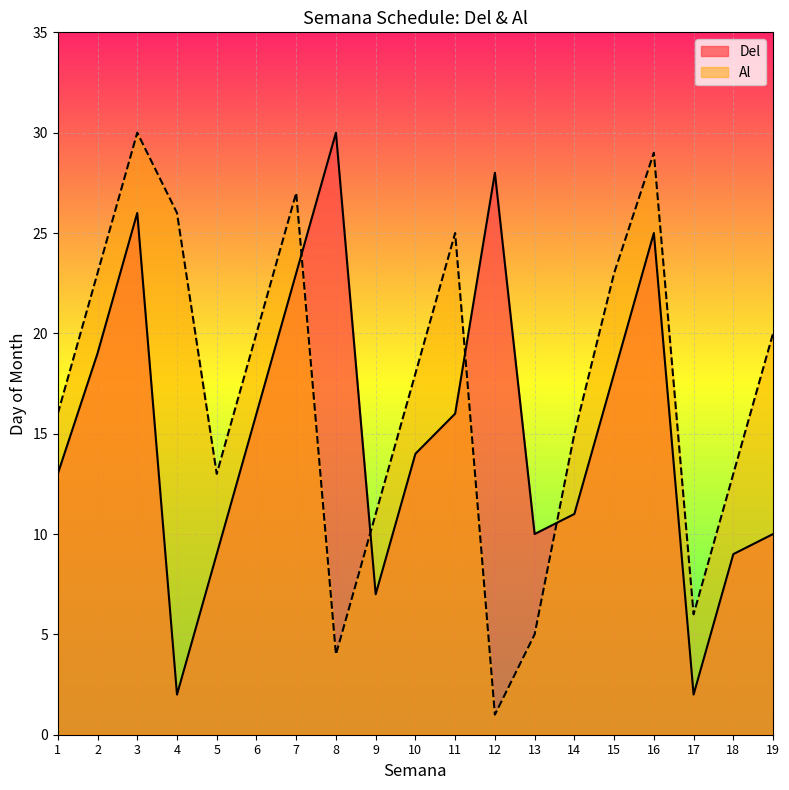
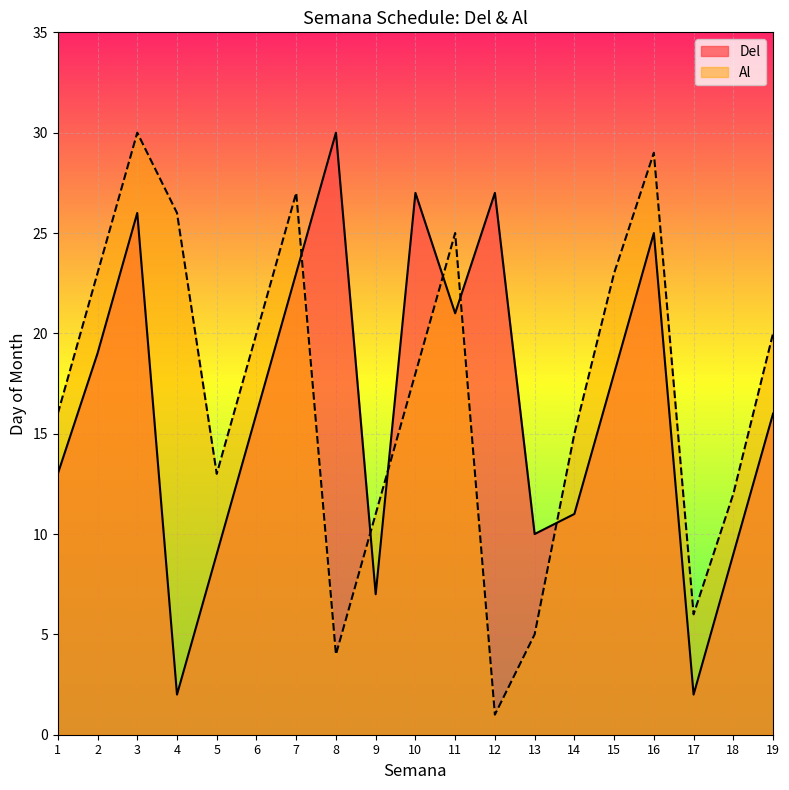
Del, 10: 14 -> 27
Del, 11: 16 -> 21
Del, 12: 28 -> 27
Al, 18: 13 -> 12
Del, 19: 10 -> 16
